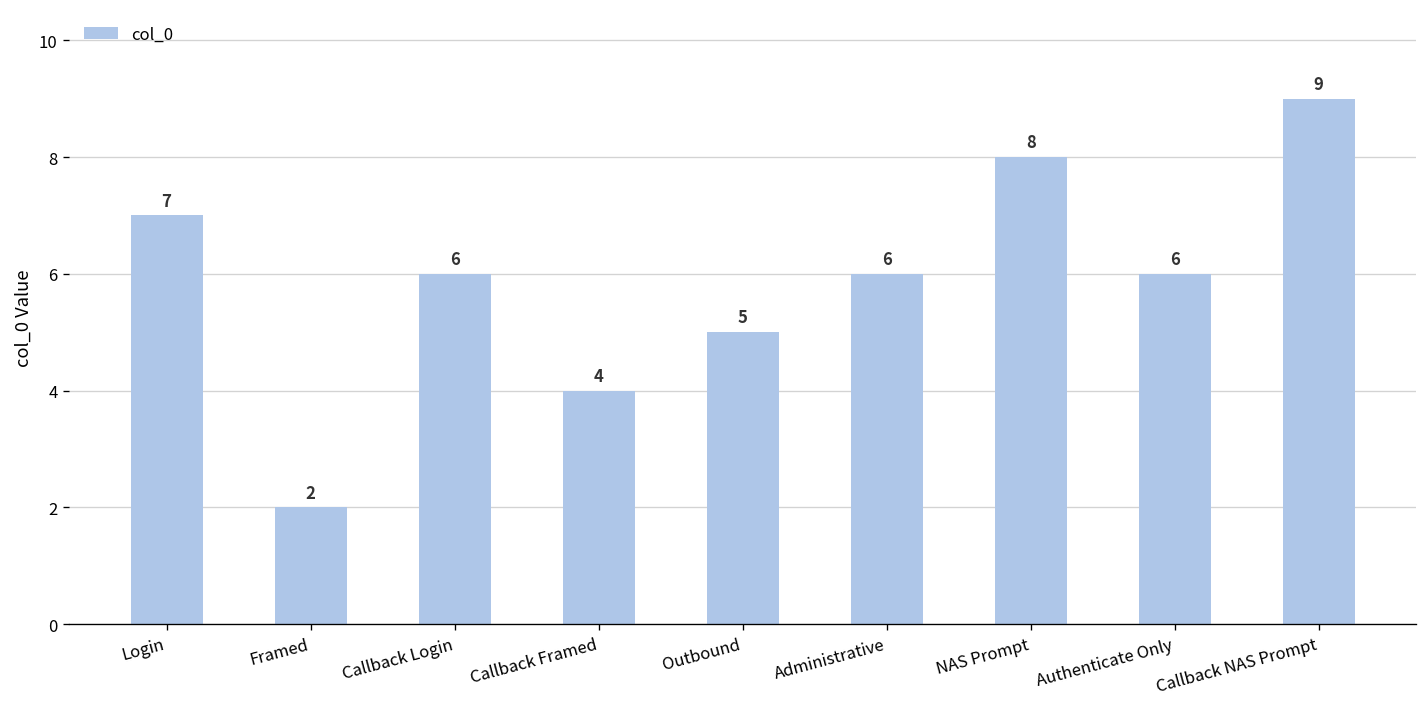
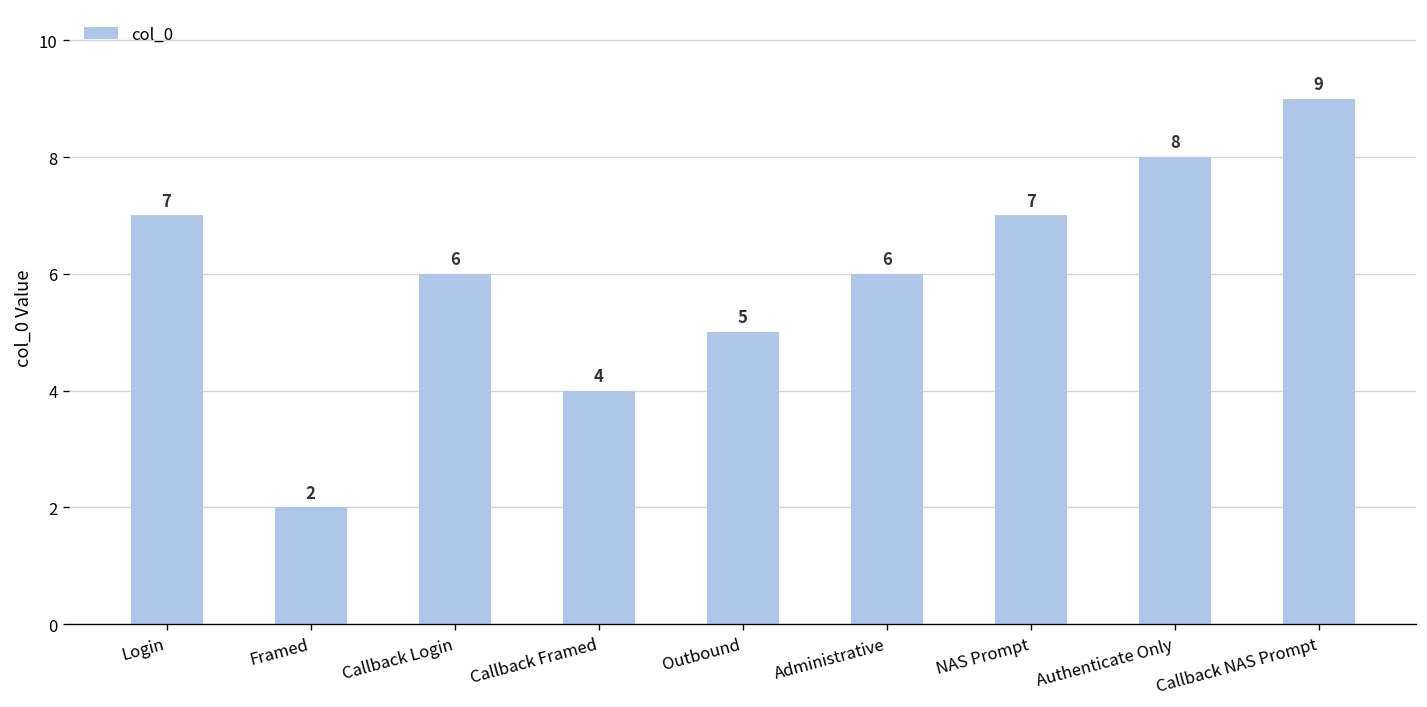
NAS Prompt: 8 -> 7
Authenticate Only: 6 -> 8
